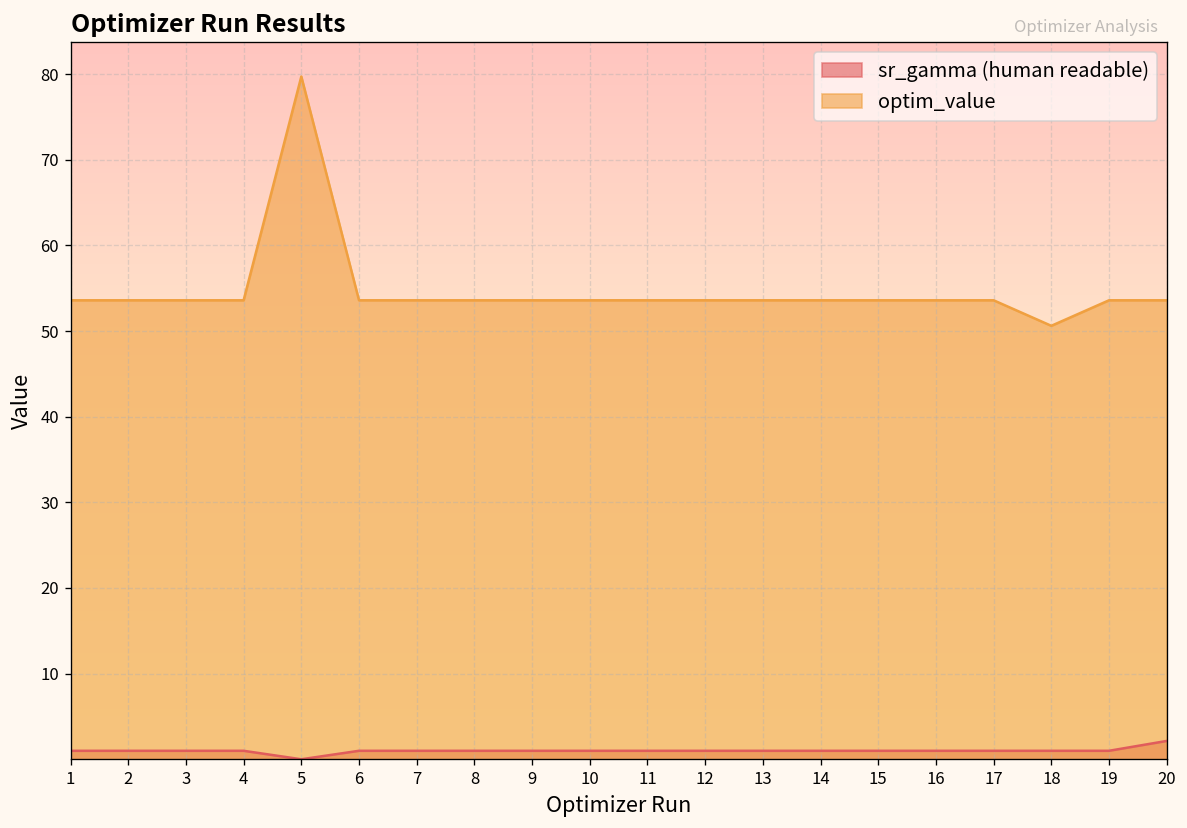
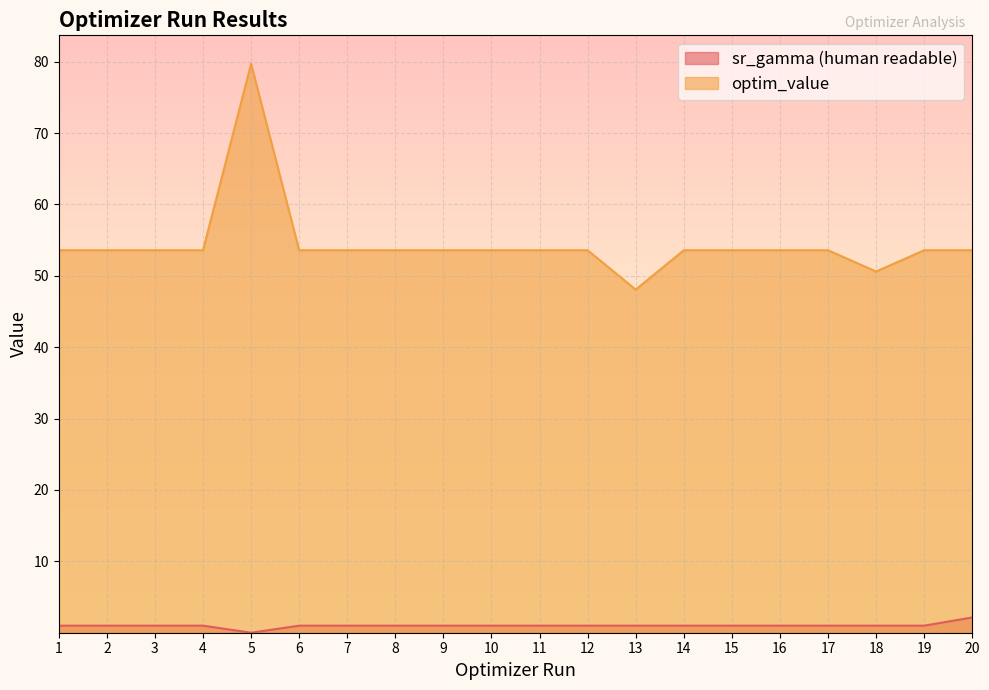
optim_value, 13: 54 -> 48
